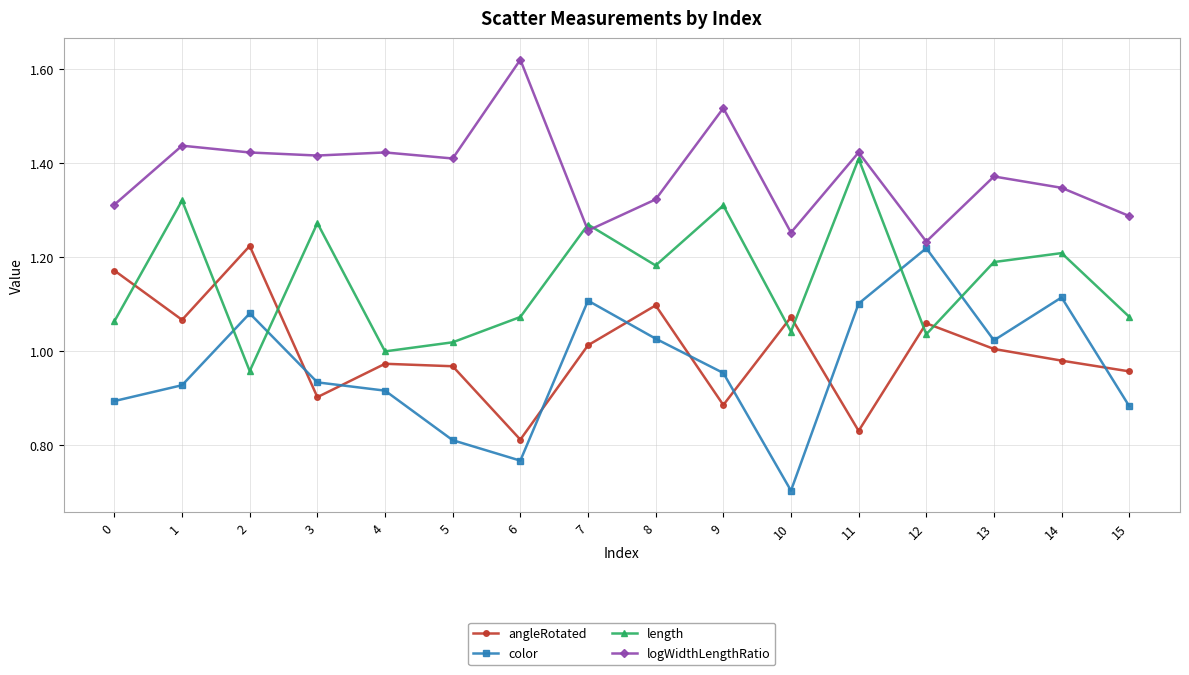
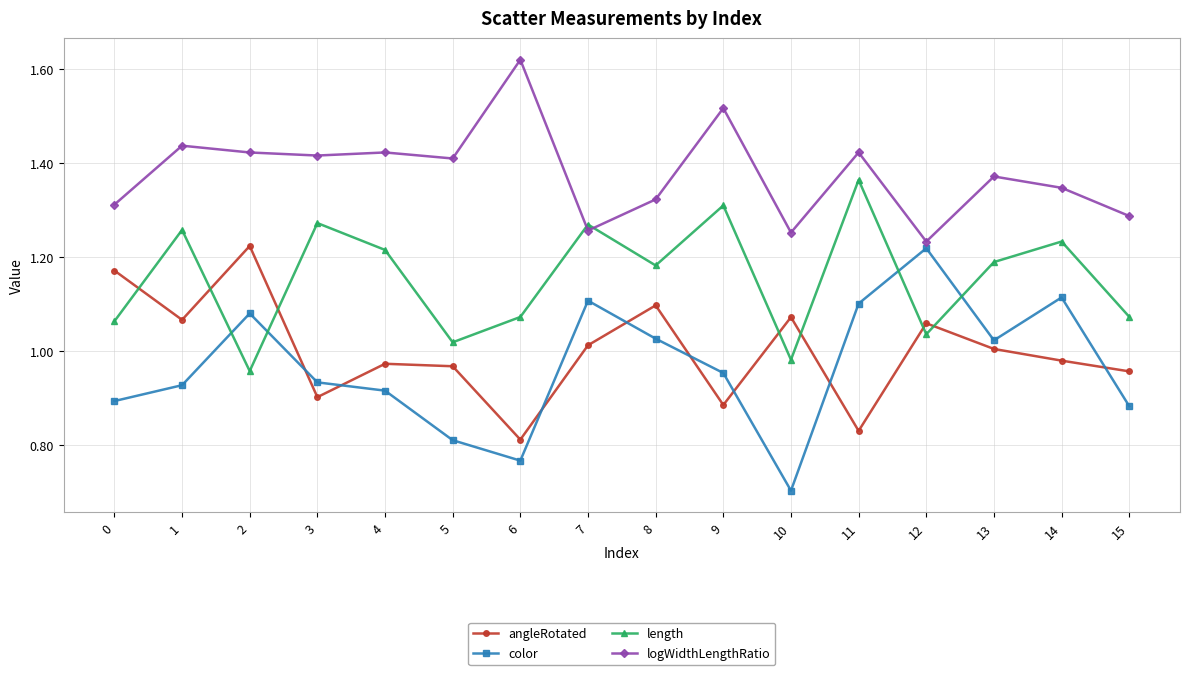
length, 1: 1.32 -> 1.26
length, 4: 1.00 -> 1.22
length, 10: 1.04 -> 0.98
length, 11: 1.41 -> 1.36
length, 14: 1.21 -> 1.23
